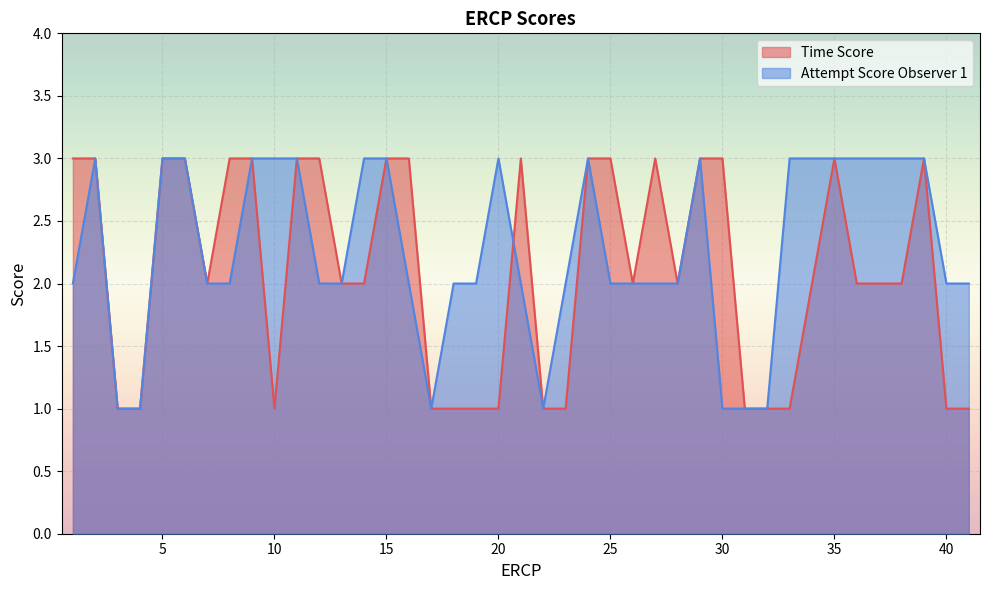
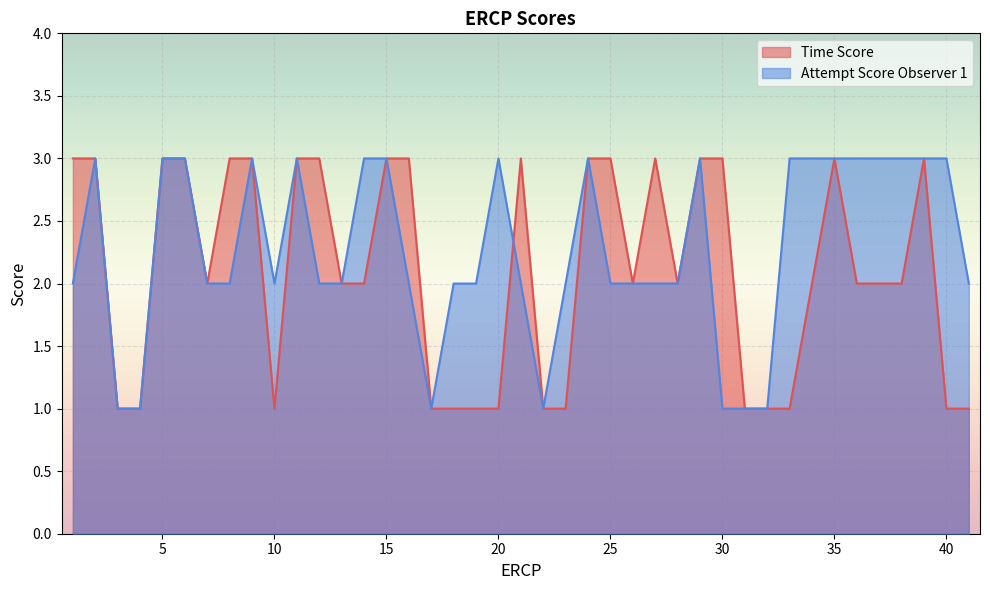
Attempt Score Observer 1, 10: 3 -> 2
Attempt Score Observer 1, 40: 2 -> 3
